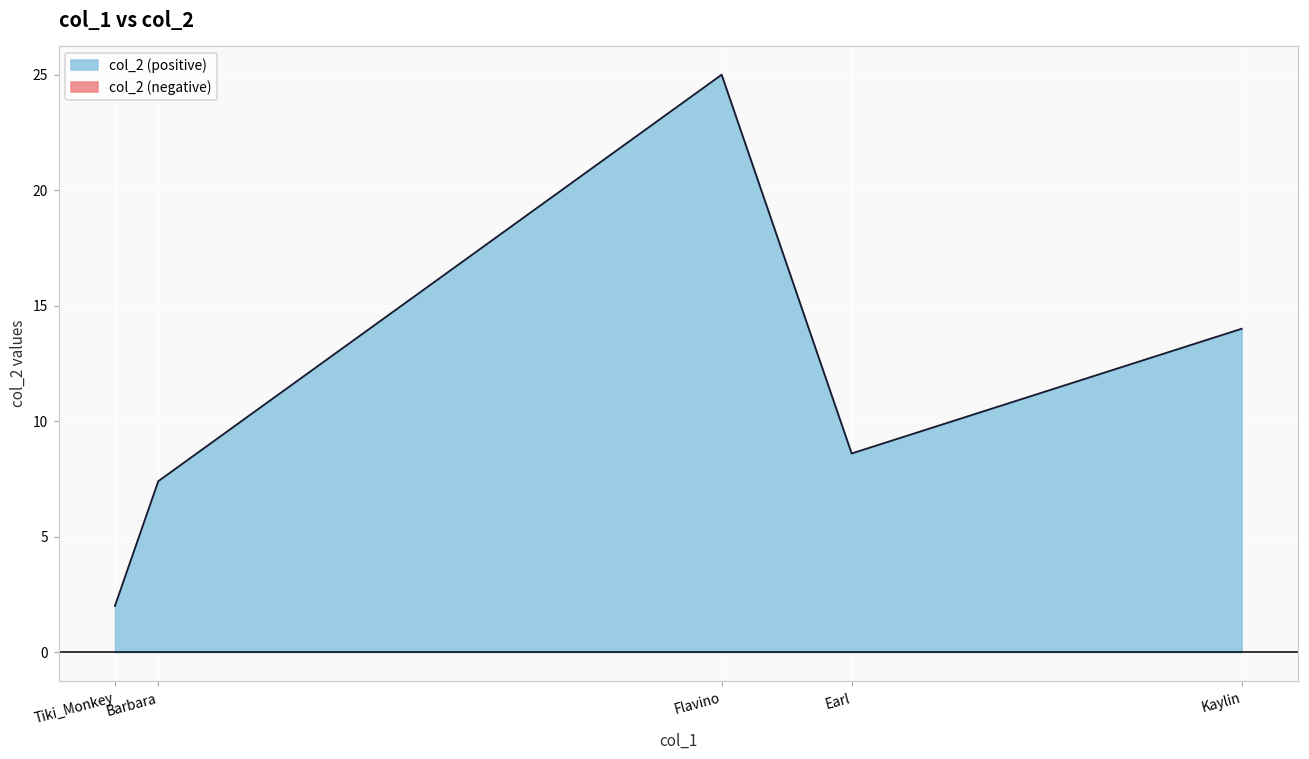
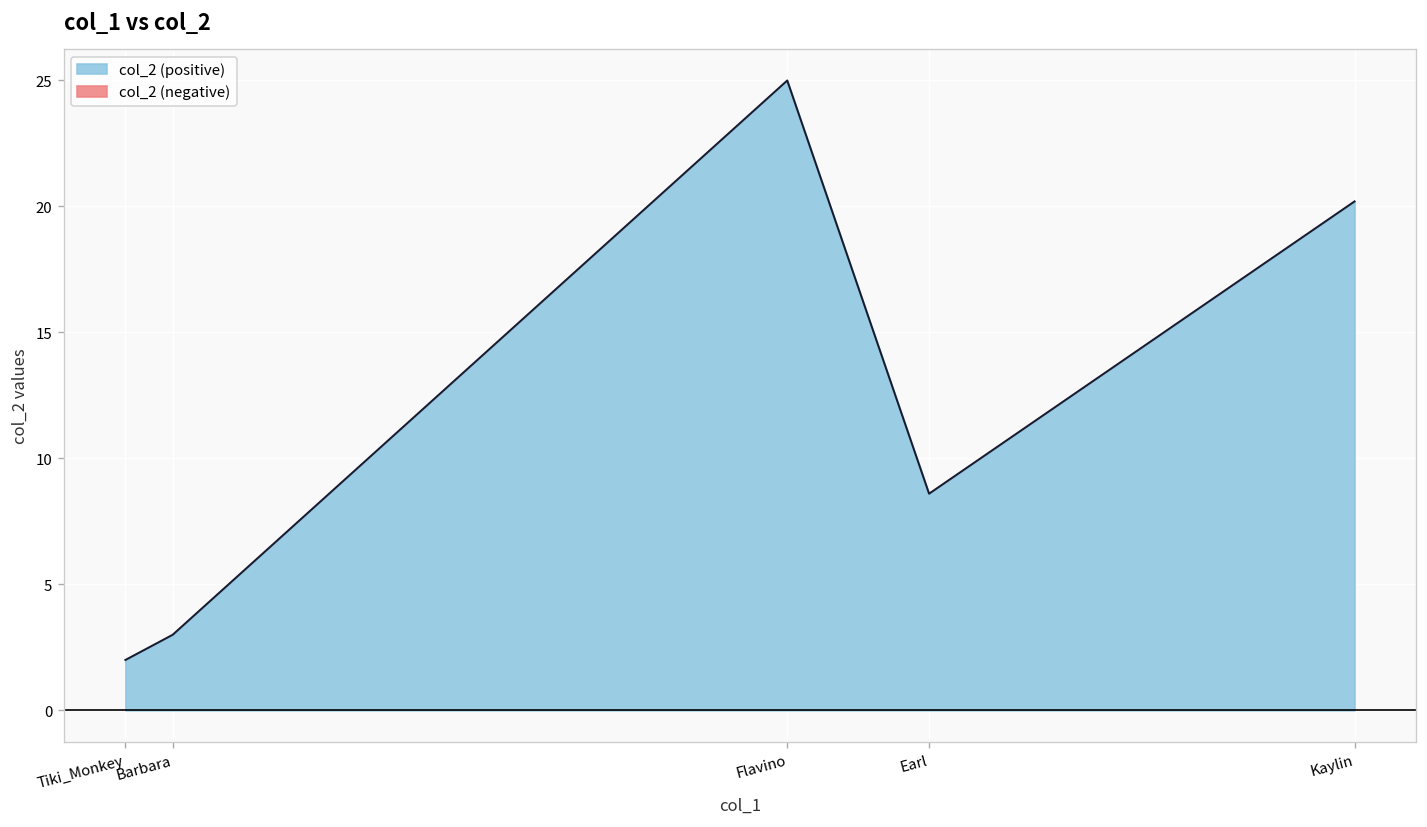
Barbara: 7.4 -> 3.0
Kaylin: 14.0 -> 20.2
